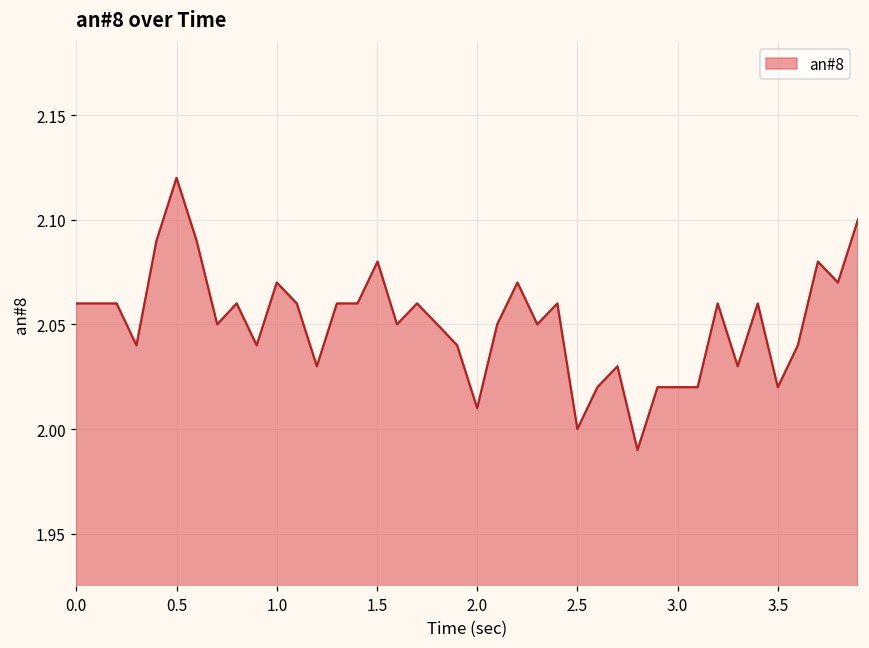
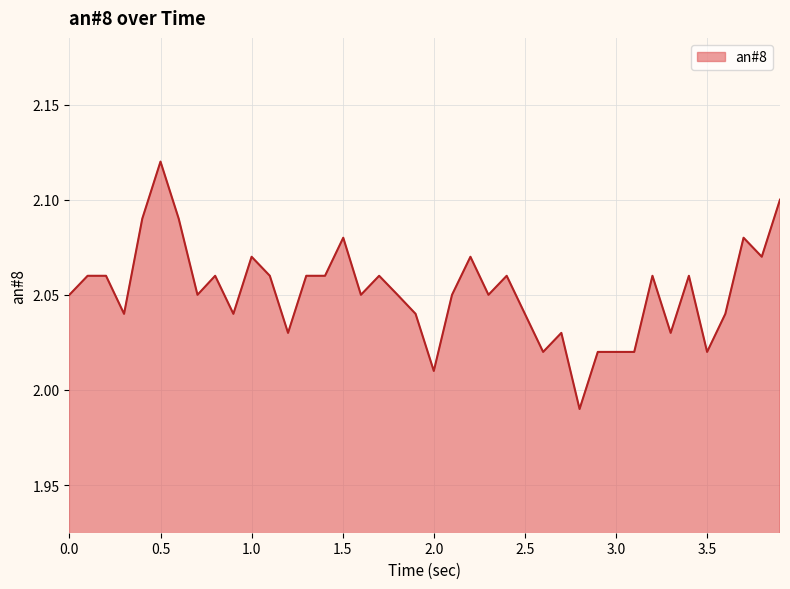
0.0: 2.06 -> 2.05
2.5: 2.00 -> 2.04
